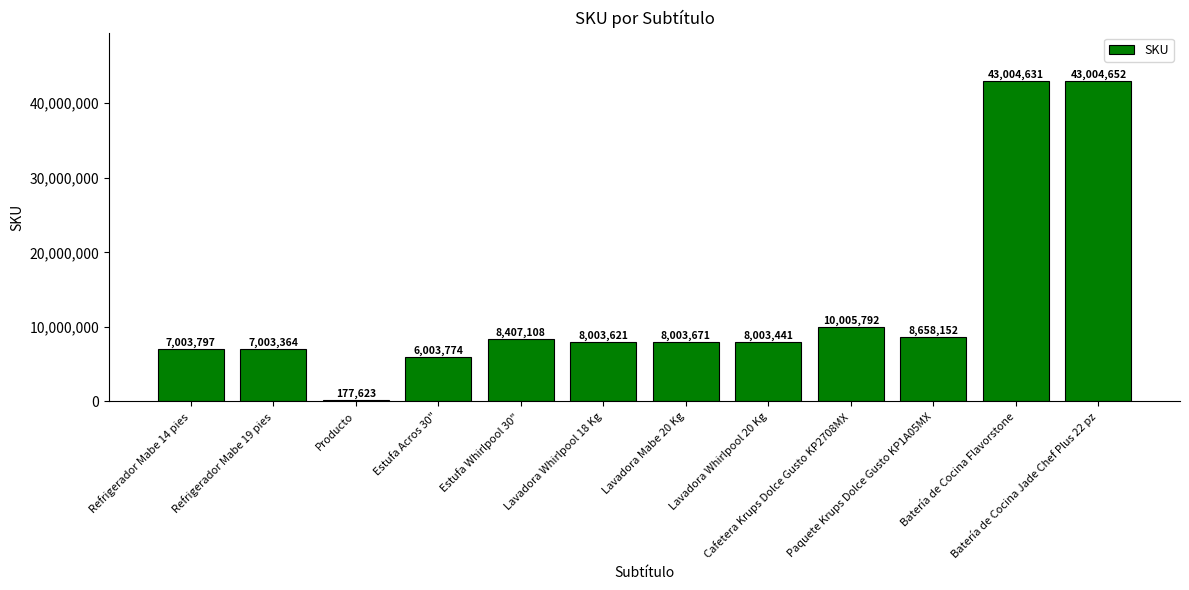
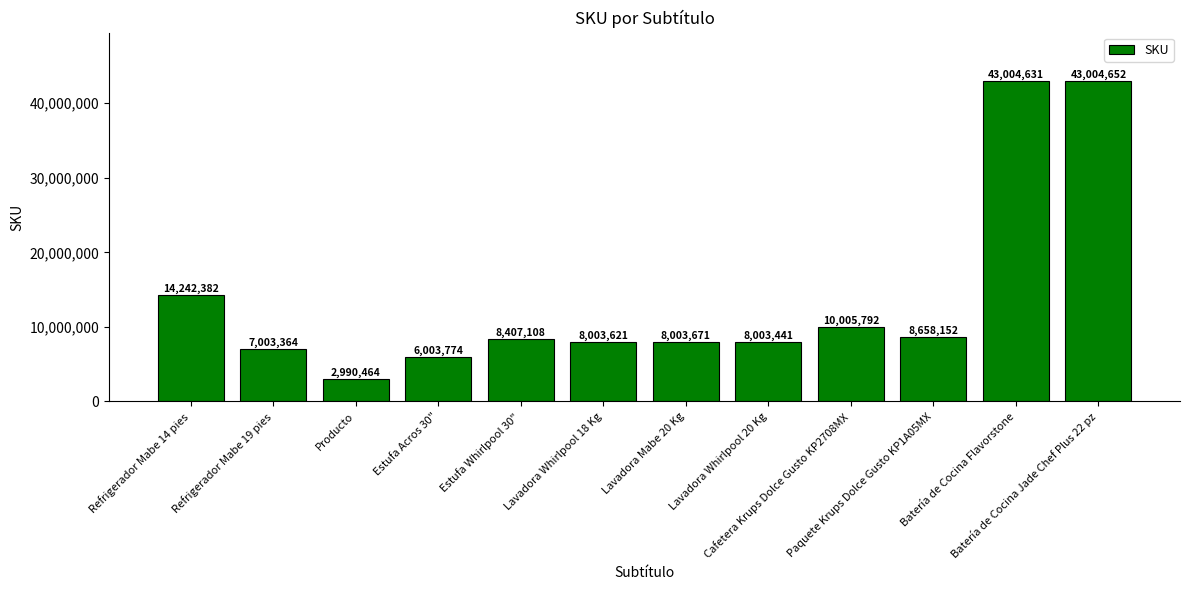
Refrigerador Mabe 14 pies: 7,003,797 -> 14,242,382
Producto: 177,623 -> 2,990,464
